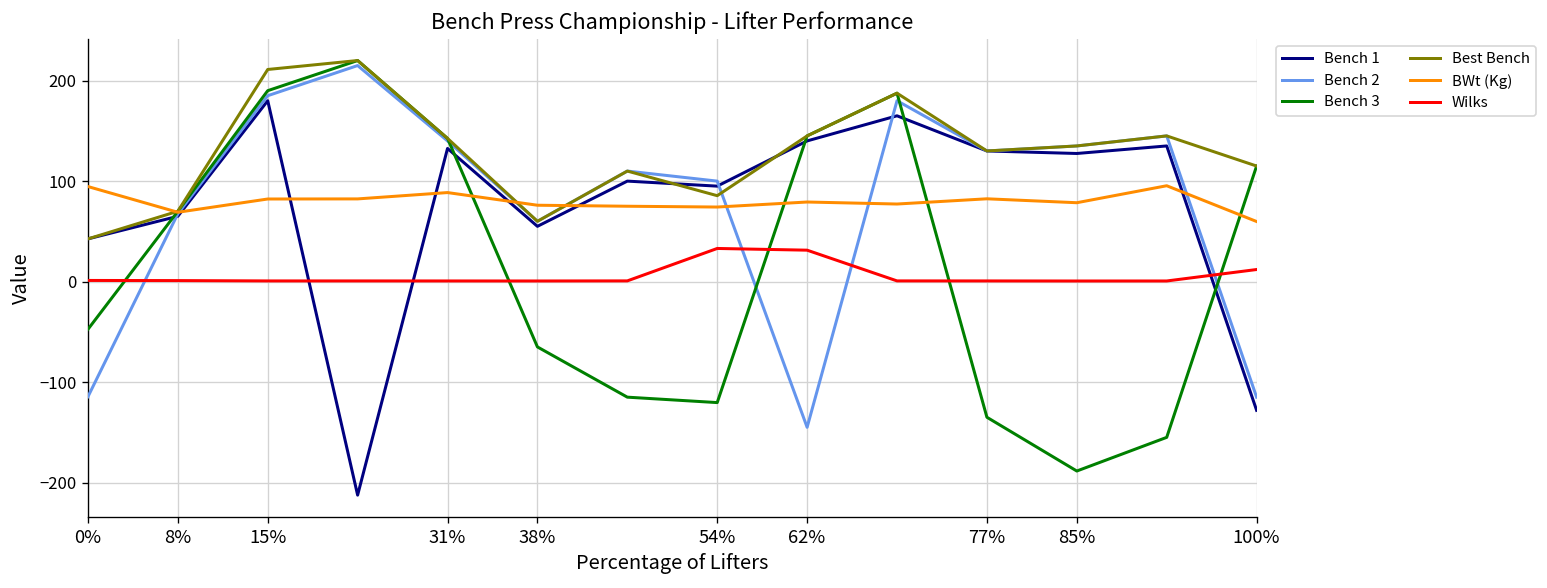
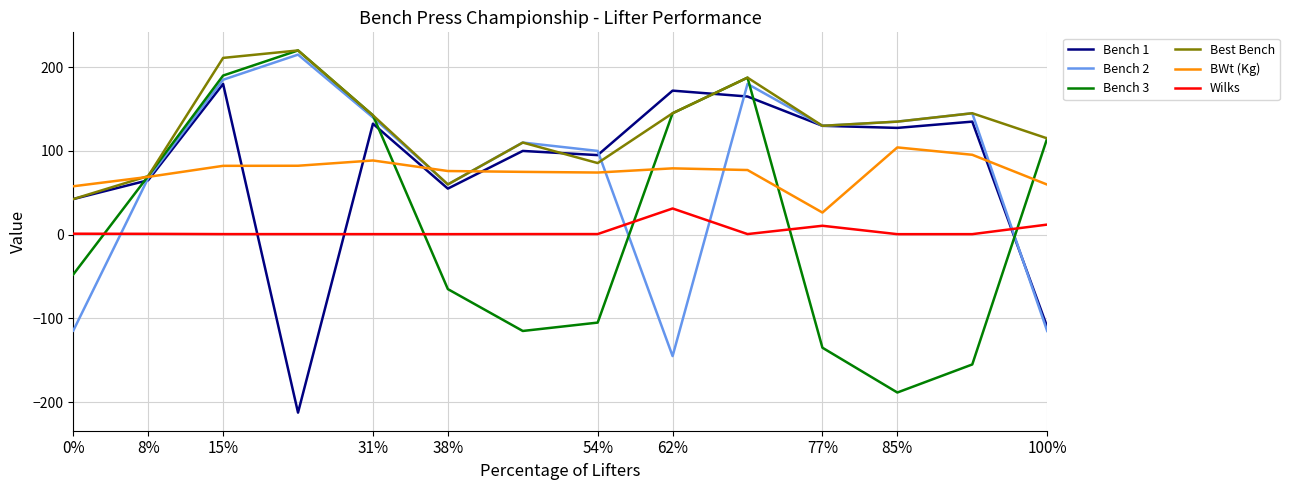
BWt (Kg), 0%: 90 -> 60
Bench 3, 54%: -120 -> -110
Wilks, 54%: 30 -> 0
Bench 1, 62%: 140 -> 170
BWt (Kg), 77%: 80 -> 30
Wilks, 77%: 0 -> 10
BWt (Kg), 85%: 80 -> 100
Bench 1, 100%: -130 -> -110
